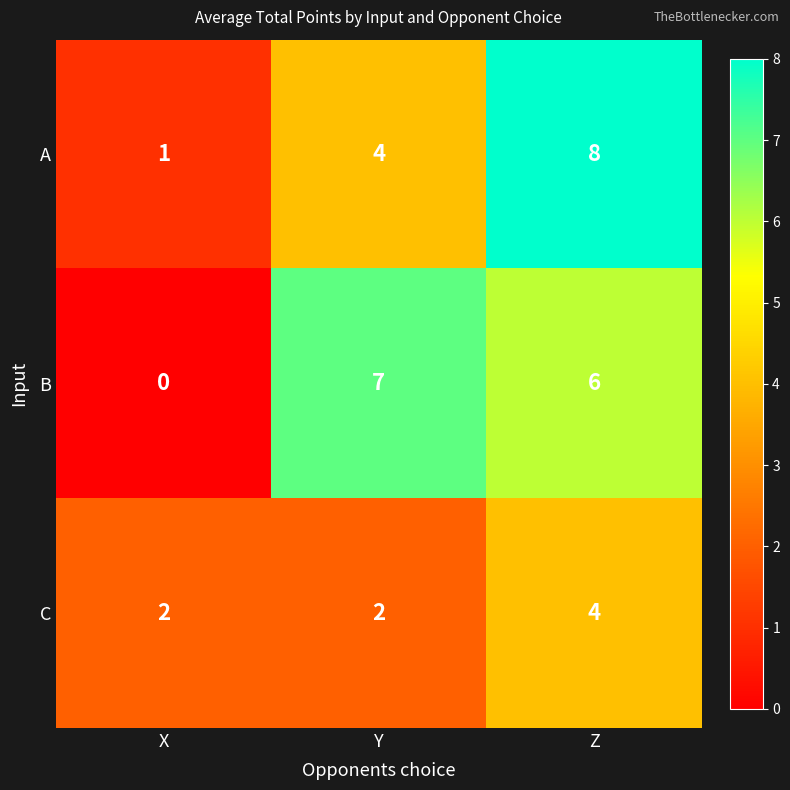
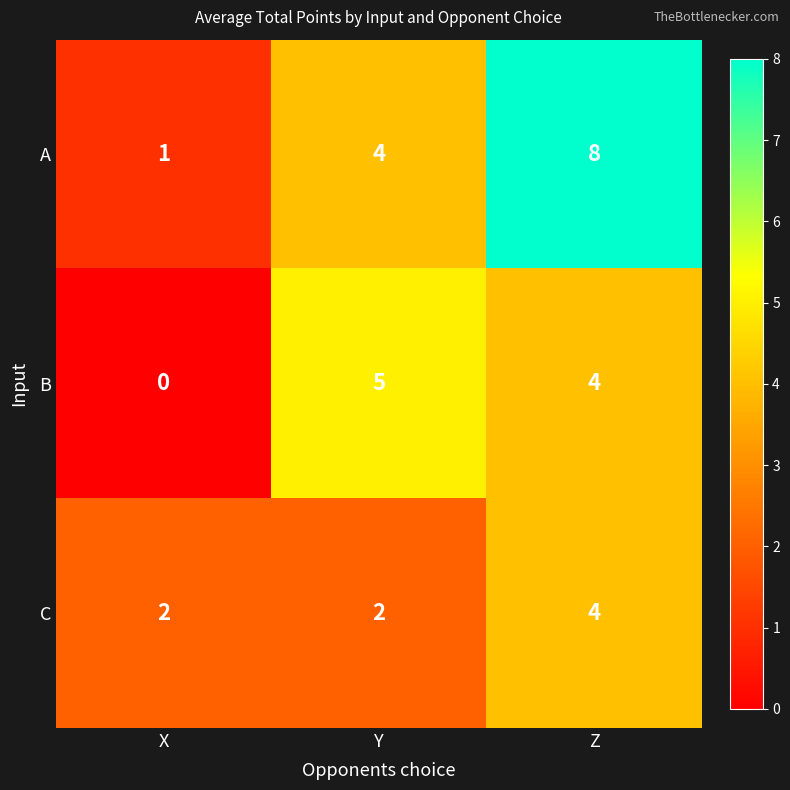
B, Y: 7 -> 5
B, Z: 6 -> 4
